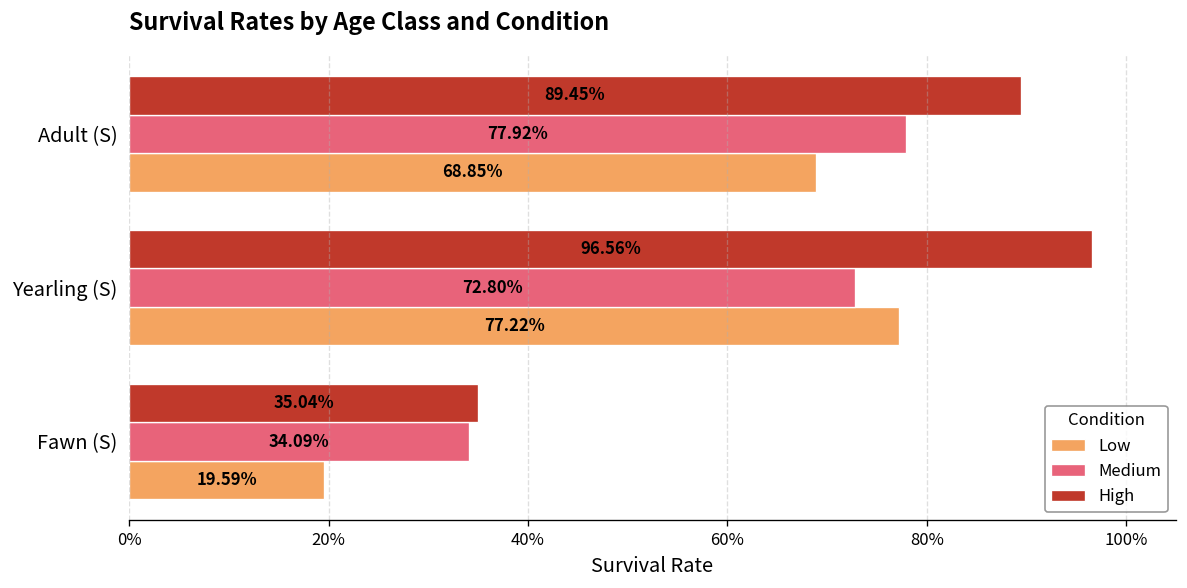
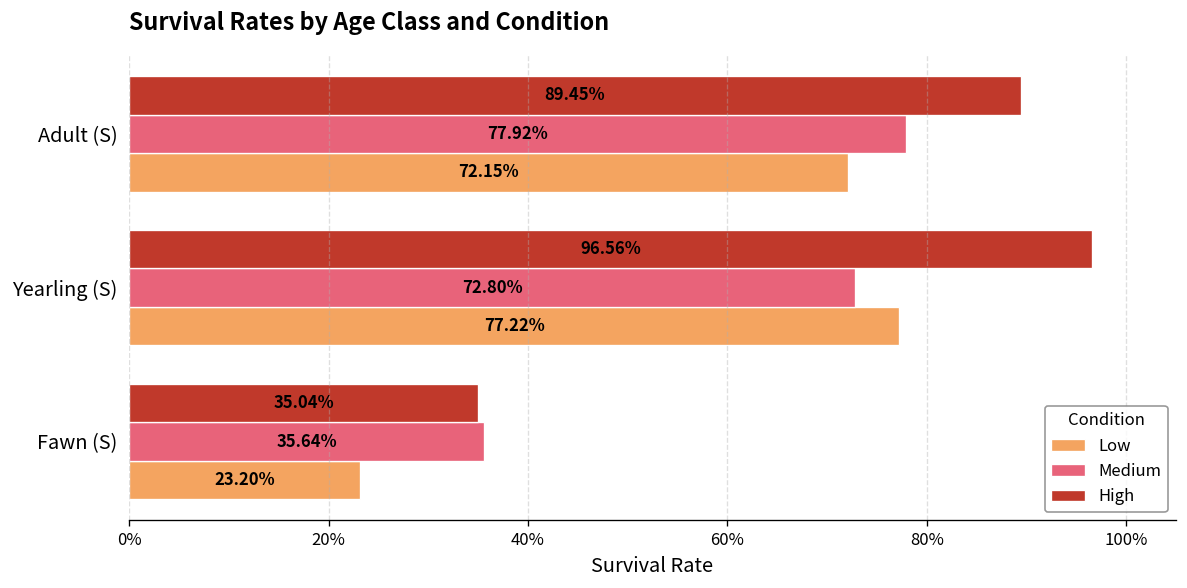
Low, Adult (S): 68.85% -> 72.15%
Medium, Fawn (S): 34.09% -> 35.64%
Low, Fawn (S): 19.59% -> 23.20%
